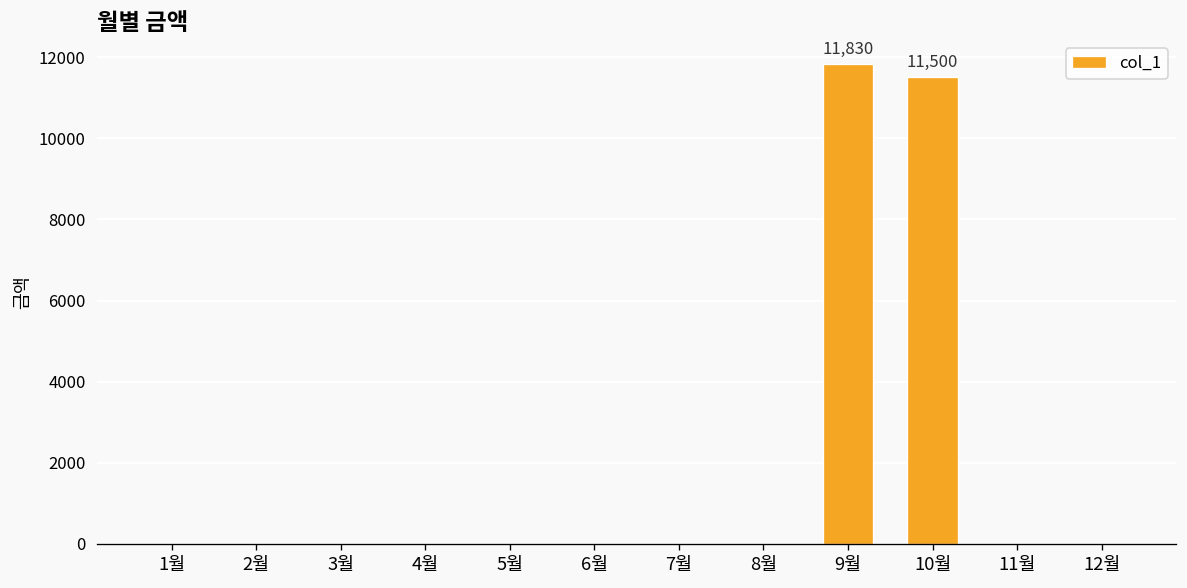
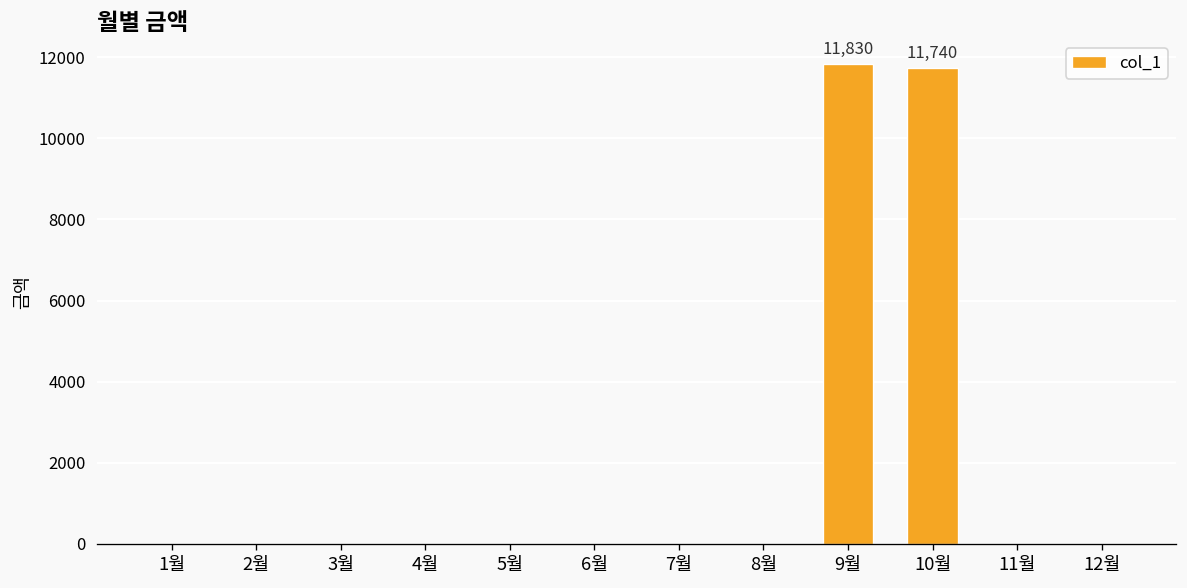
10월: 11,500 -> 11,740
